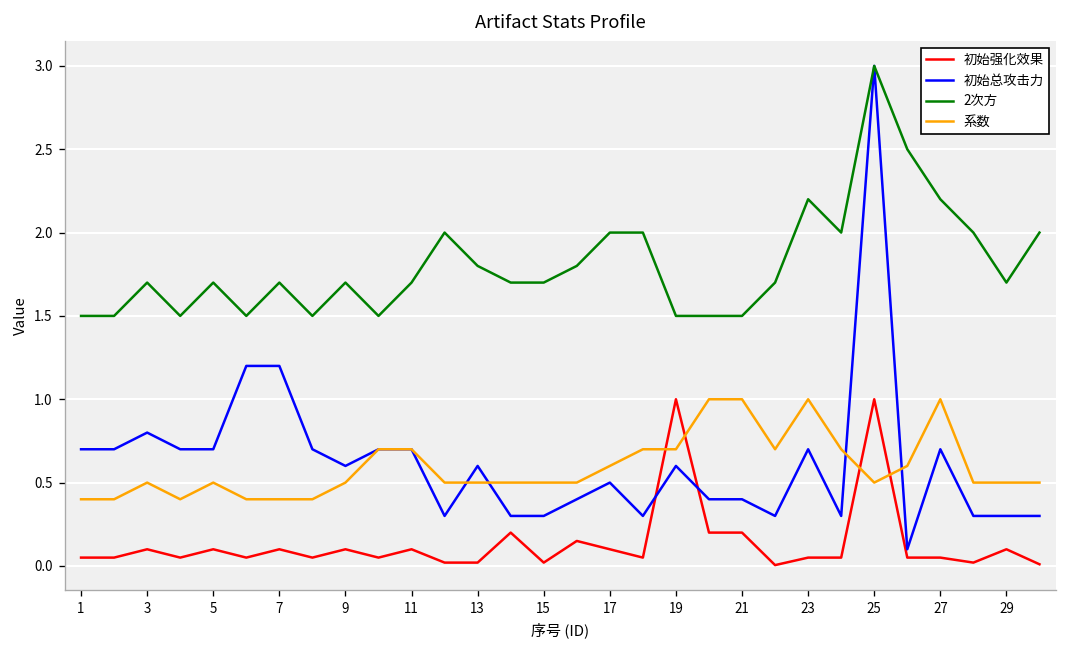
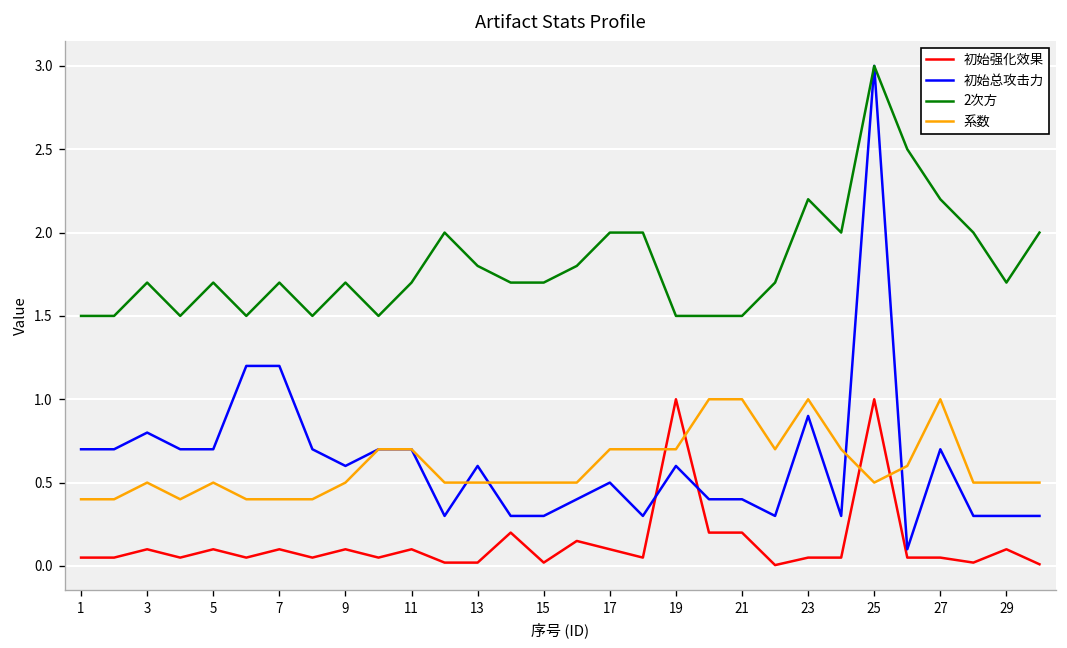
系数, 17: 0.6 -> 0.7
初始总攻击力, 23: 0.7 -> 0.9
